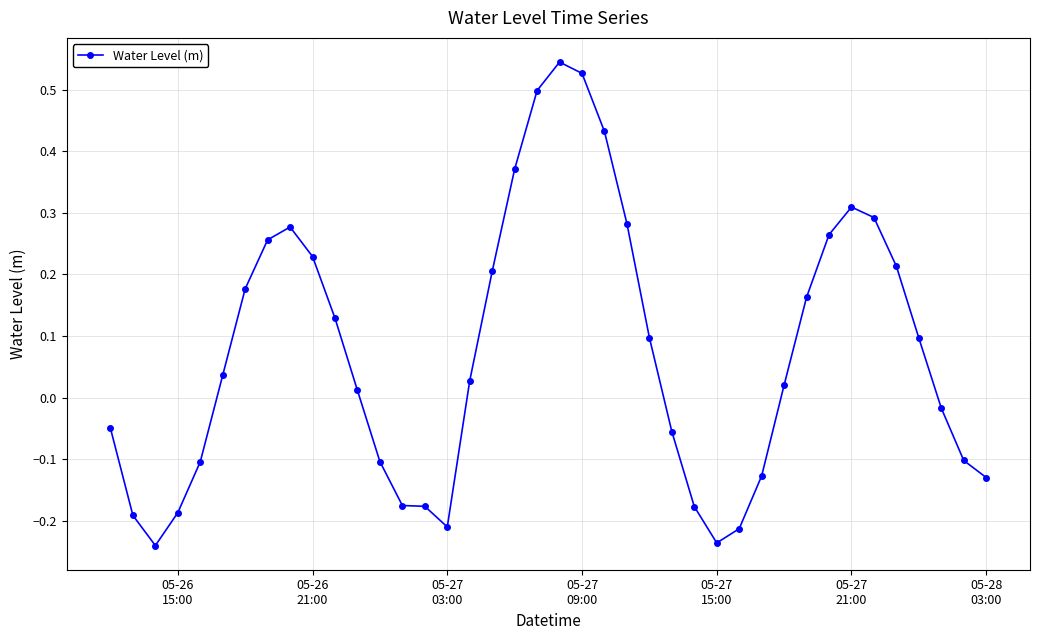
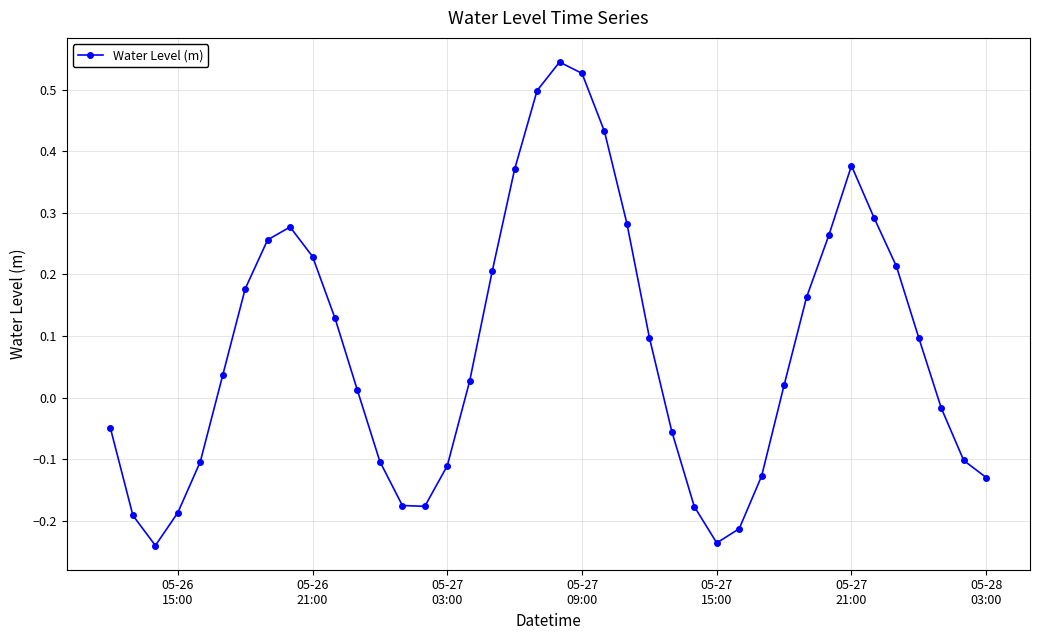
05-27 03:00: -0.21 -> -0.11
05-27 21:00: 0.31 -> 0.38
